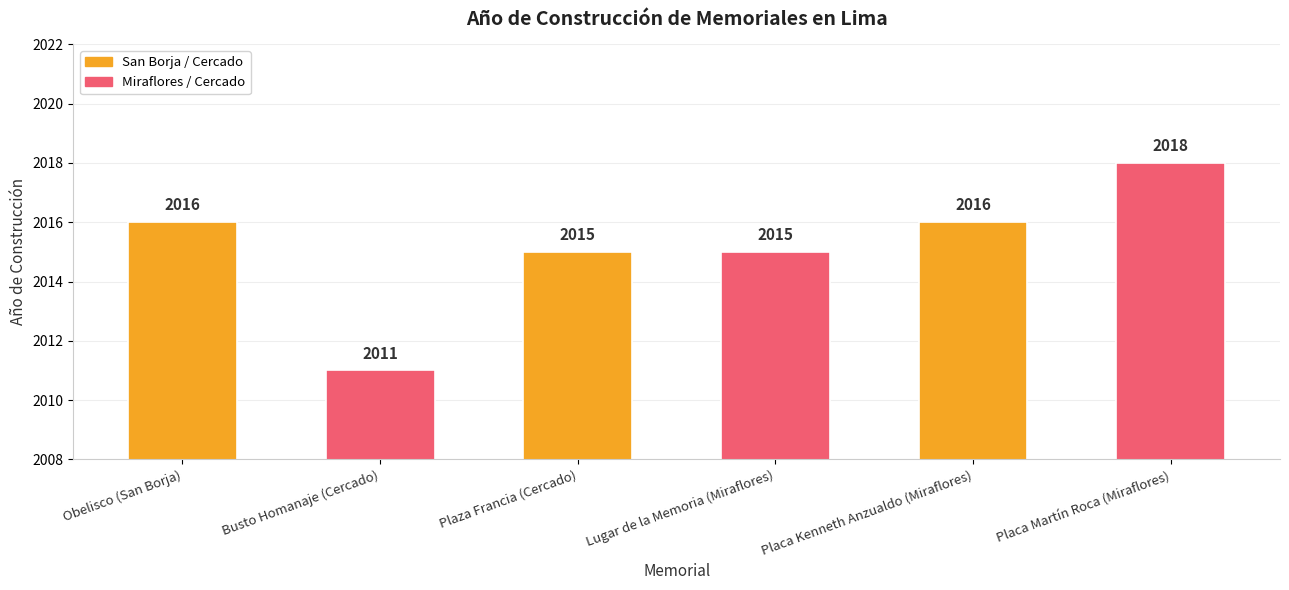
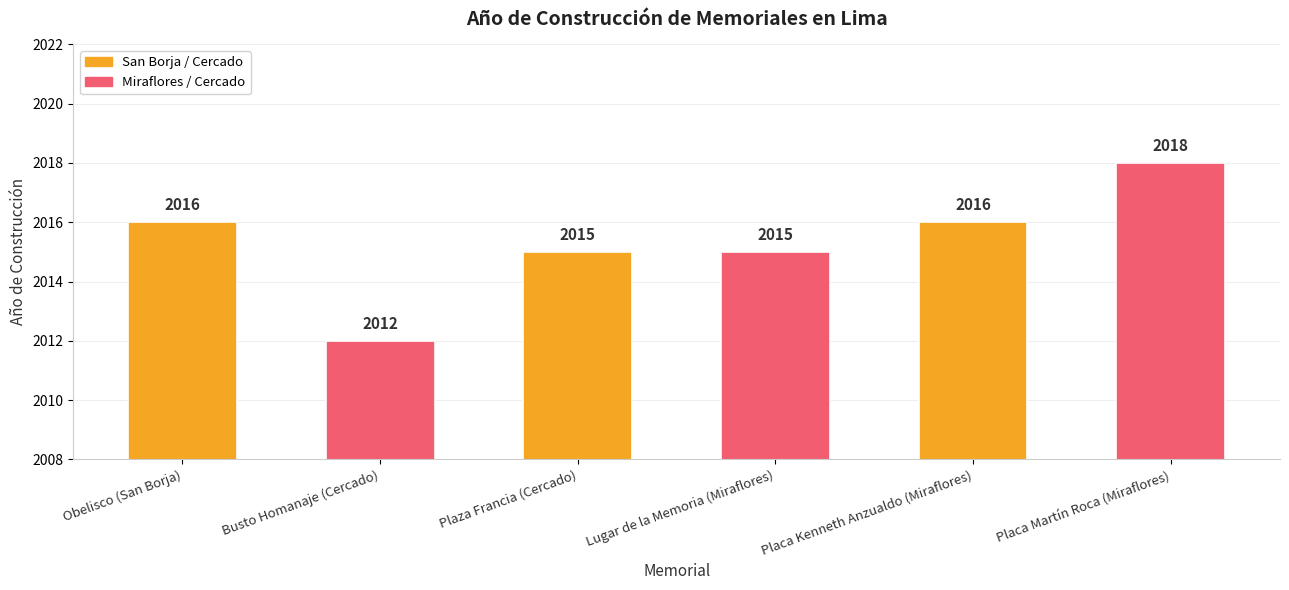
Busto Homanaje (Cercado): 2011 -> 2012
